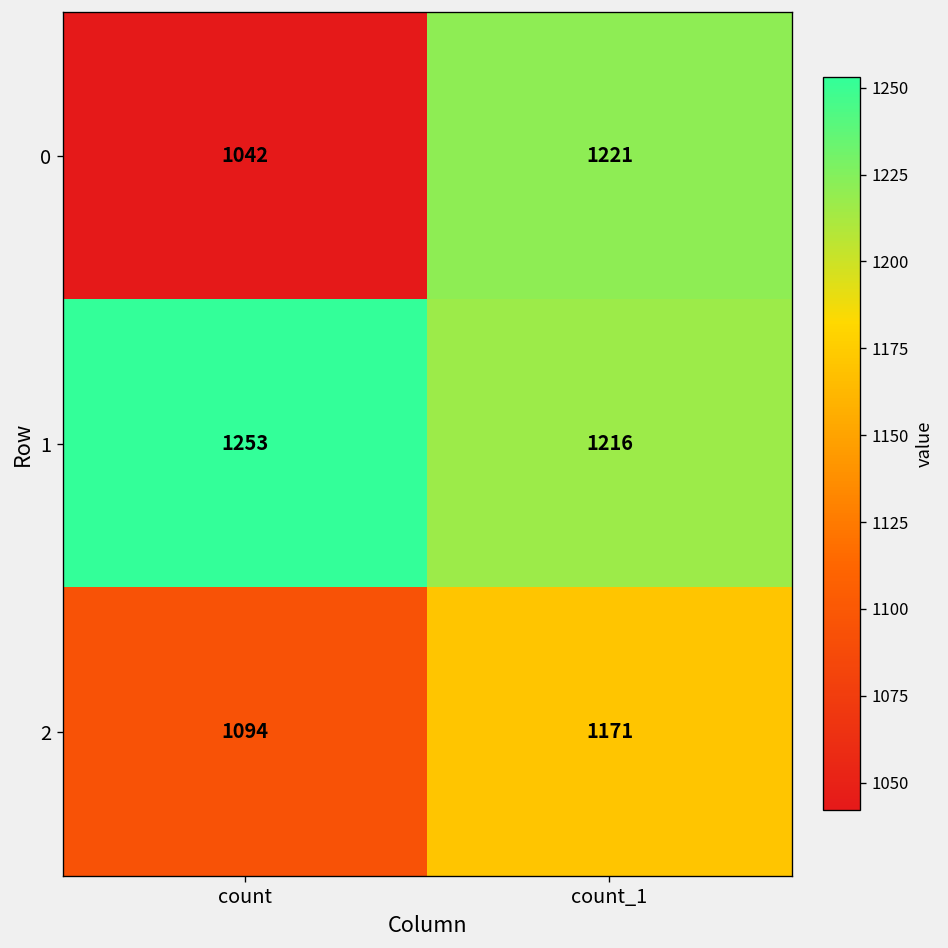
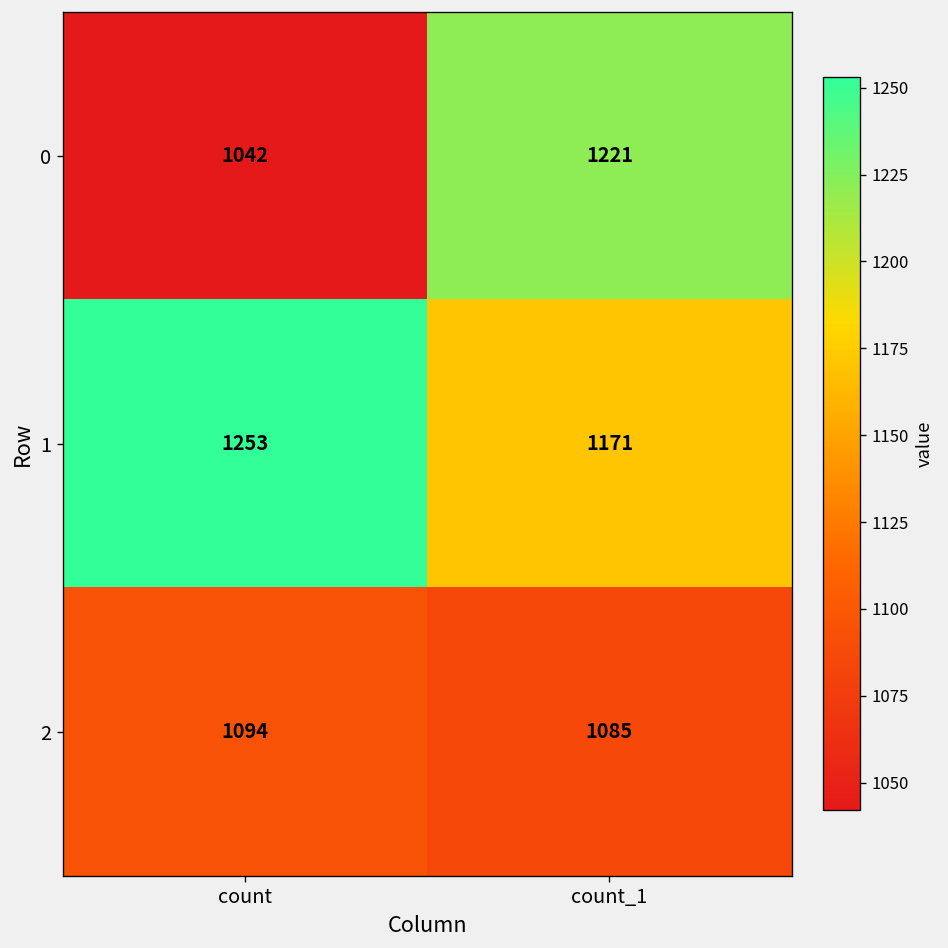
1, count_1: 1216 -> 1171
2, count_1: 1171 -> 1085
